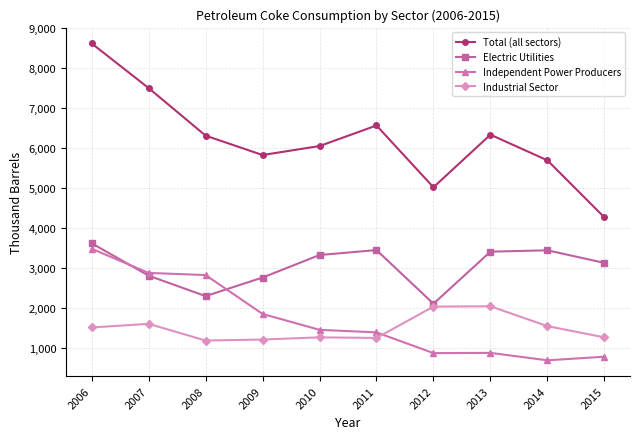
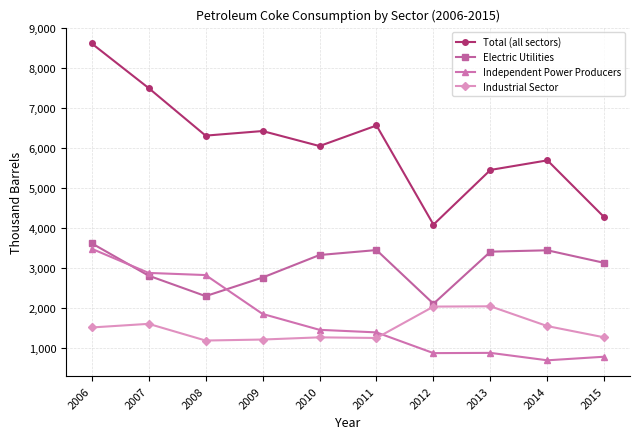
Total (all sectors), 2009: 5,800 -> 6,400
Total (all sectors), 2012: 5,000 -> 4,100
Total (all sectors), 2013: 6,300 -> 5,500
